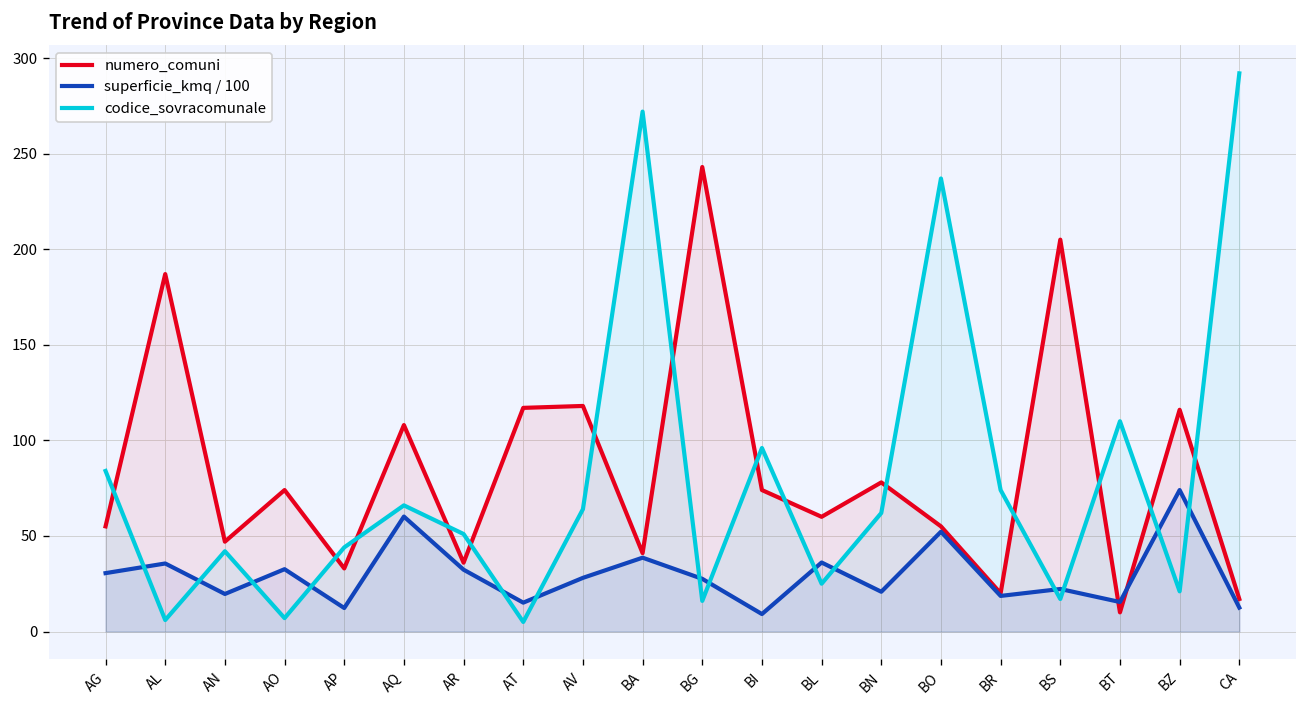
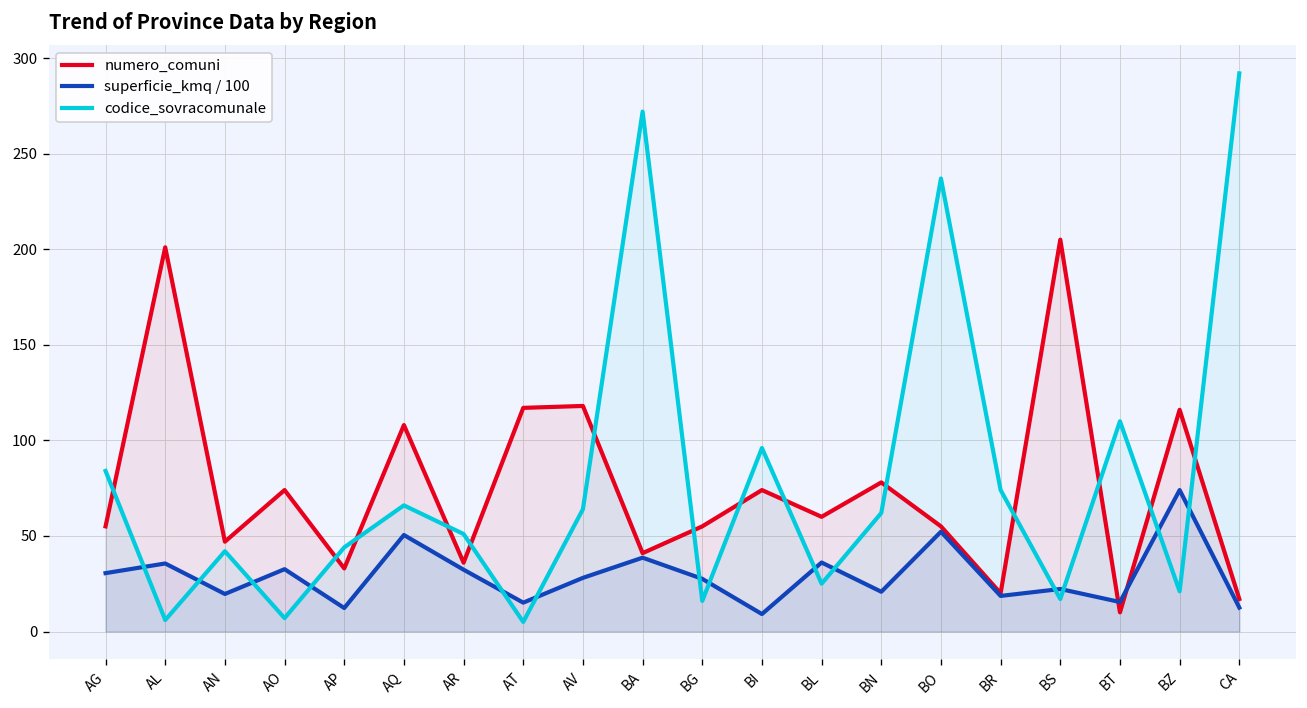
numero_comuni, AL: 187 -> 201
superficie_kmq / 100, AQ: 60 -> 50
numero_comuni, BG: 243 -> 55
